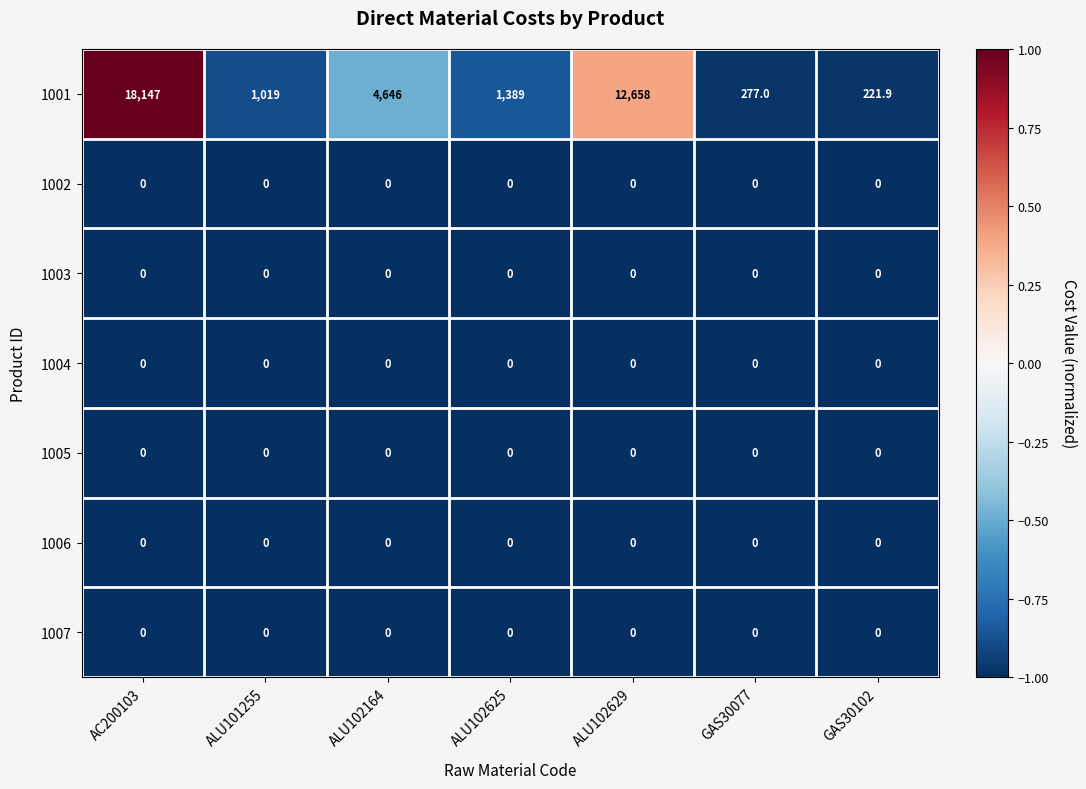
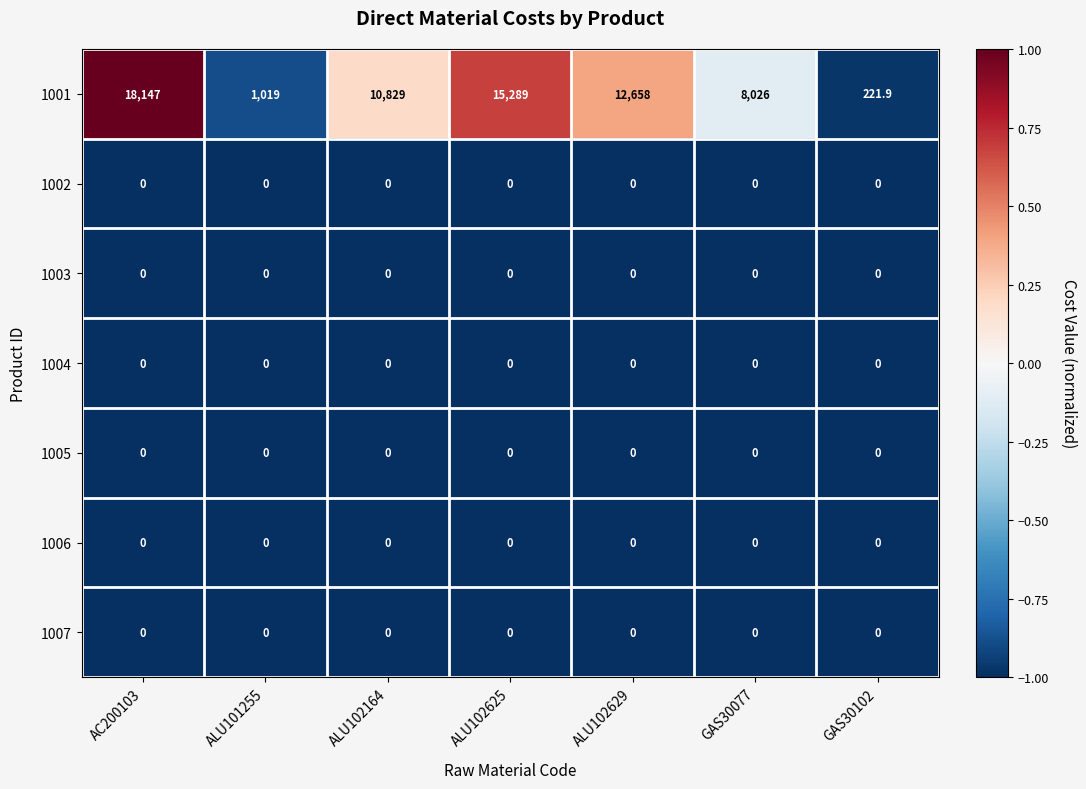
1001, ALU102164: 4,646 -> 10,829
1001, ALU102625: 1,389 -> 15,289
1001, GAS30077: 277.0 -> 8,026
